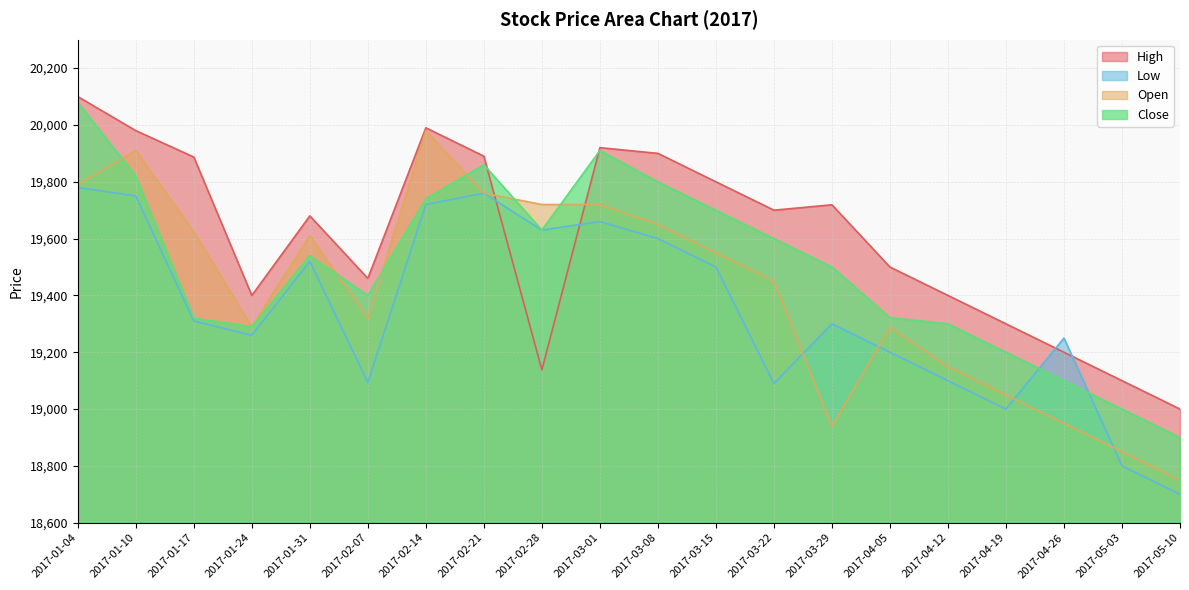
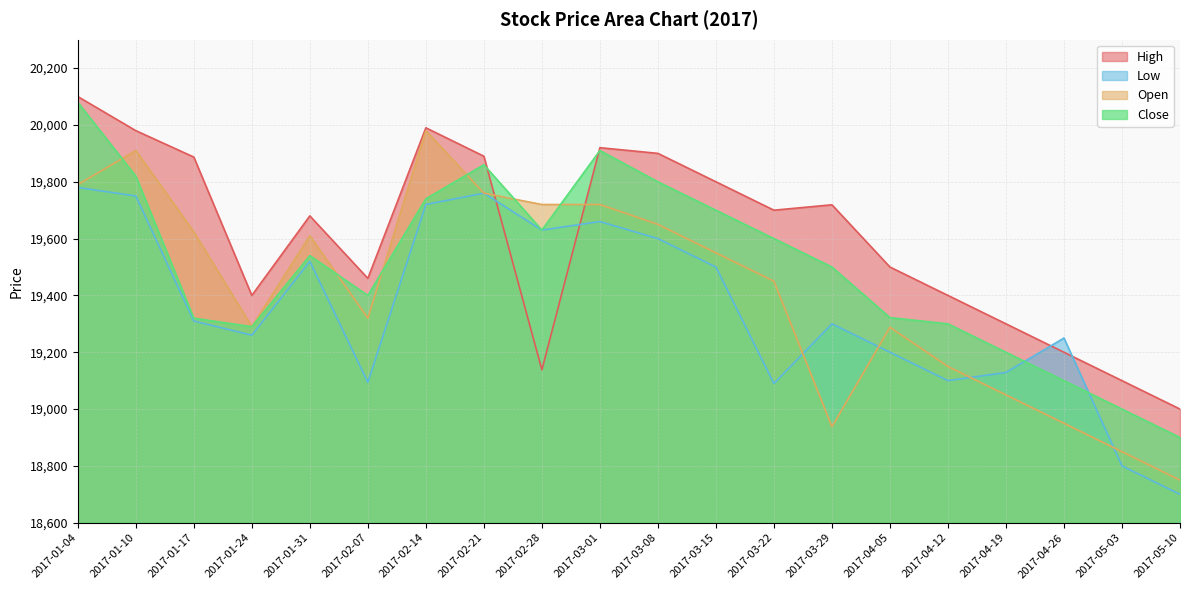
Low, 2017-04-19: 19,000 -> 19,130
